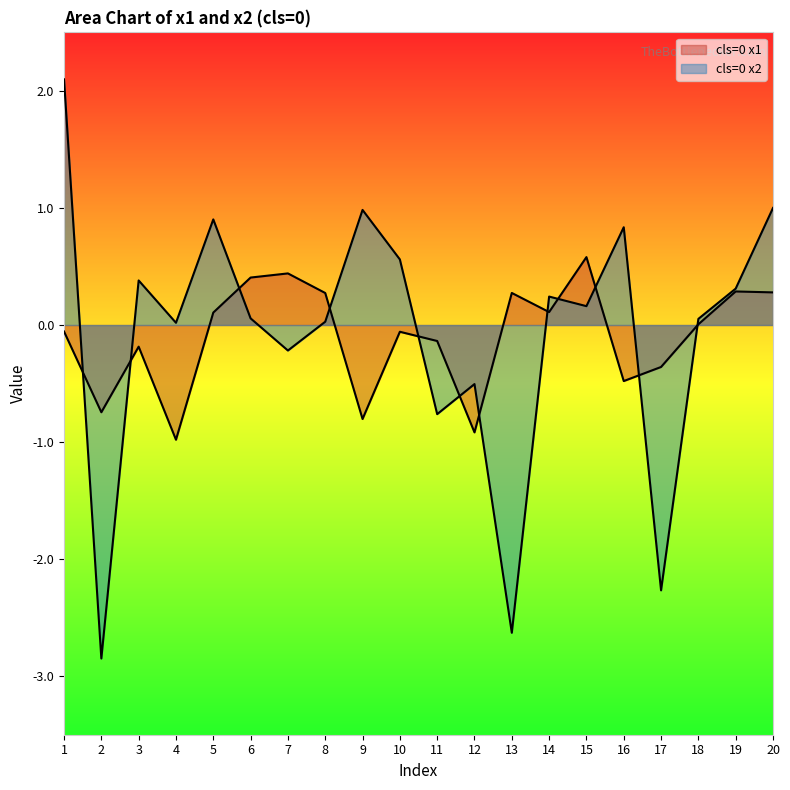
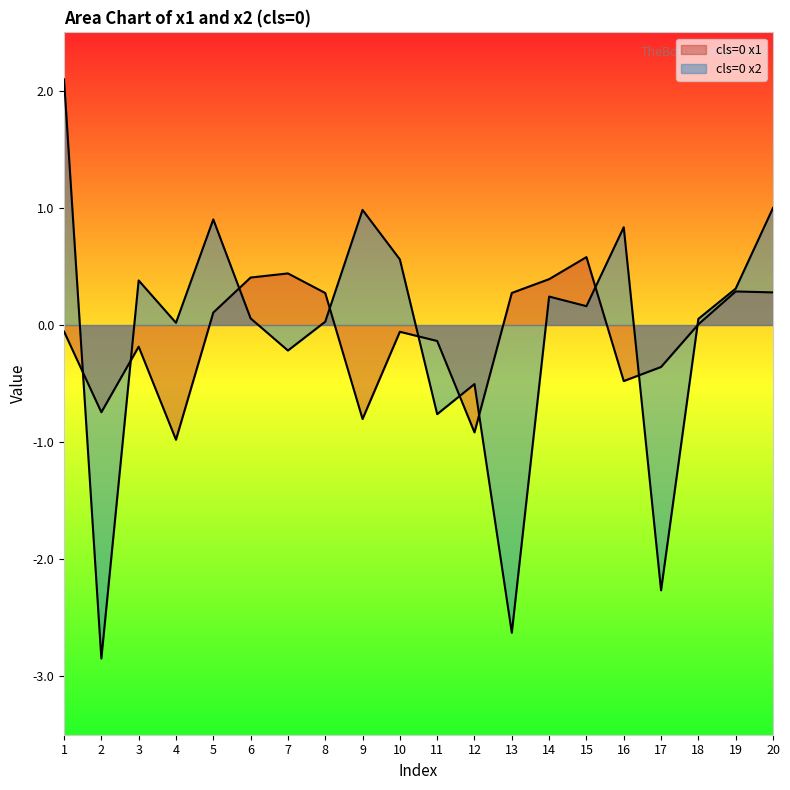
cls=0 x1, 14: 0.11 -> 0.39
